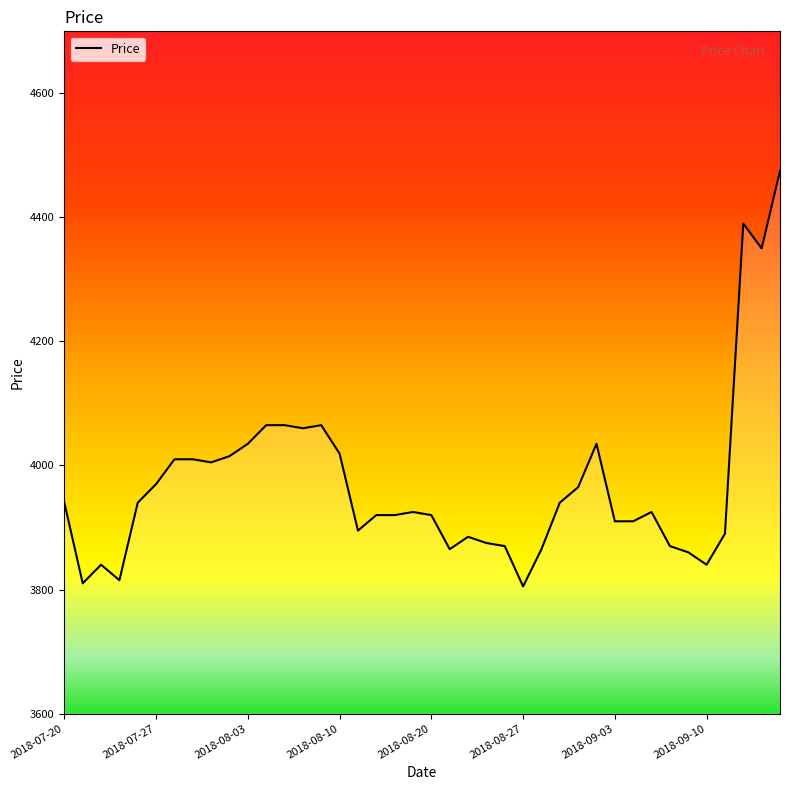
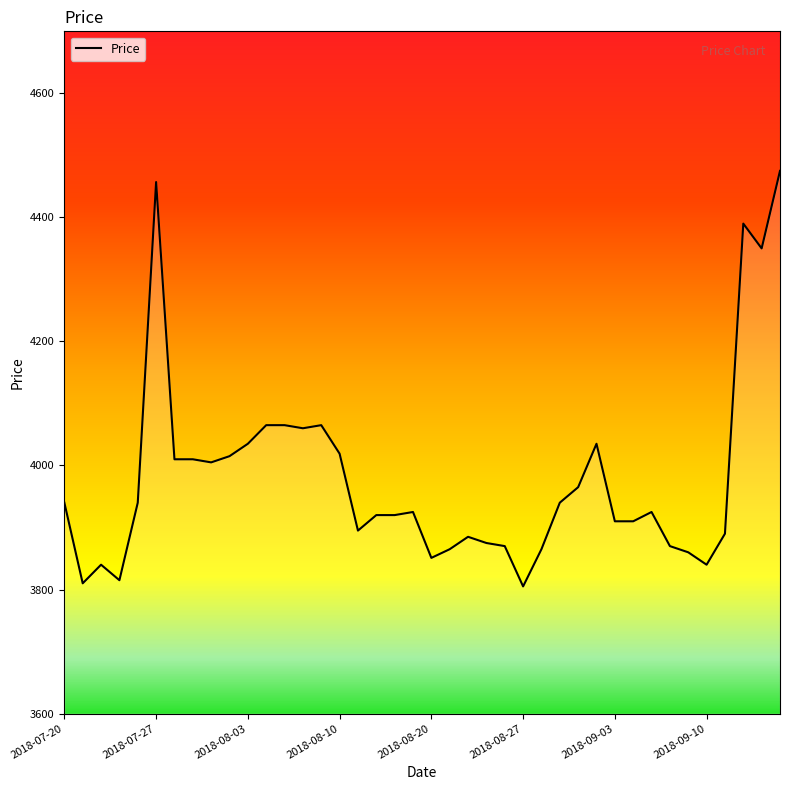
2018-07-27: 3970 -> 4460
2018-08-20: 3920 -> 3850
